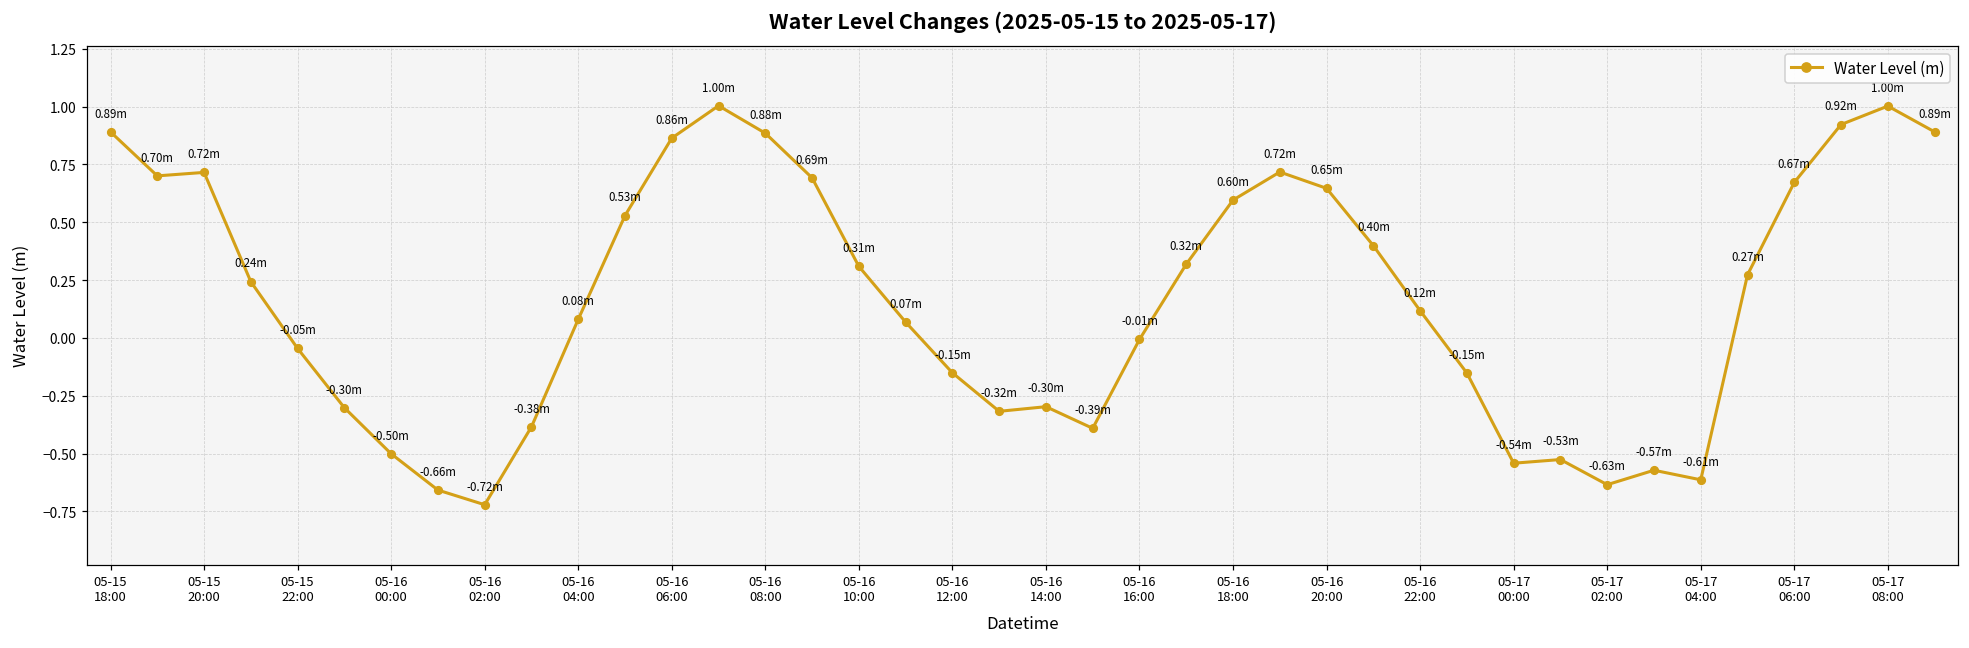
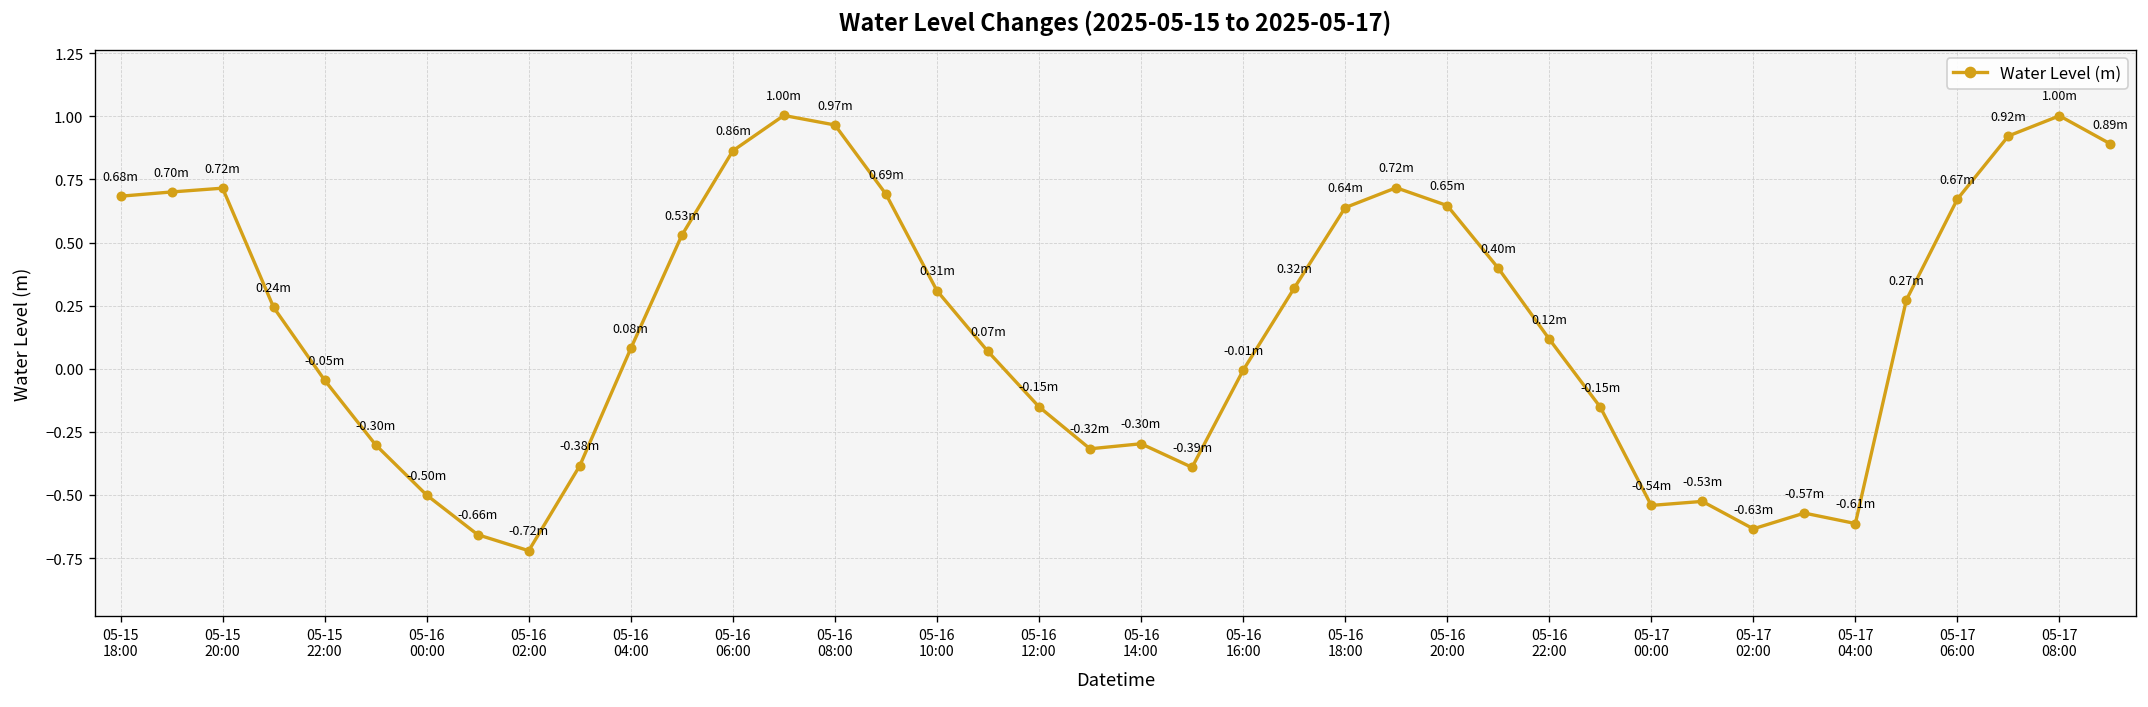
05-15 18:00: 0.89m -> 0.68m
05-16 08:00: 0.88m -> 0.97m
05-16 18:00: 0.60m -> 0.64m
